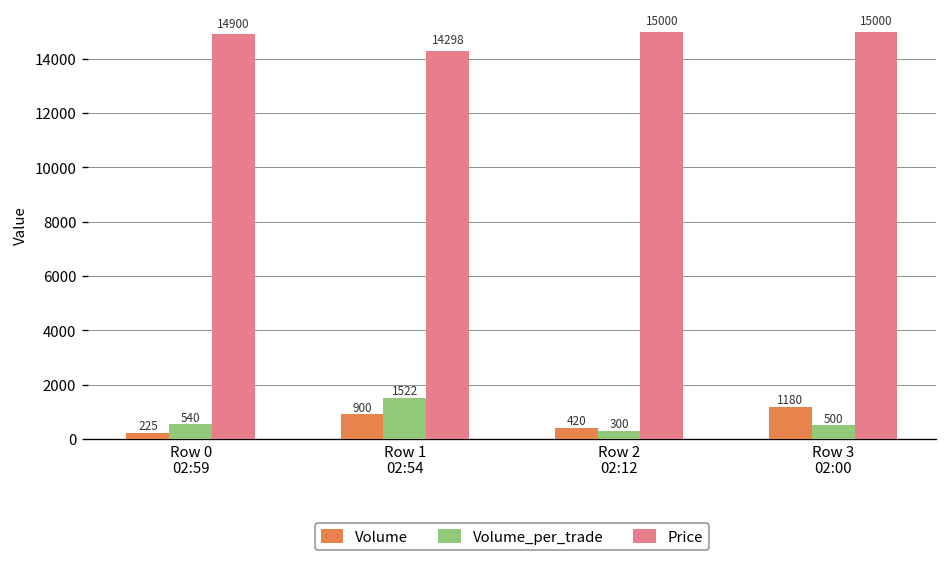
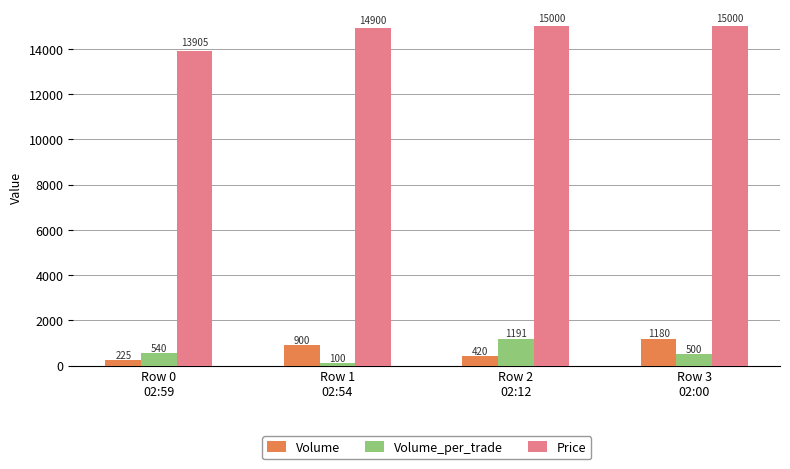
Price, Row 0 02:59: 14900 -> 13905
Volume_per_trade, Row 1 02:54: 1522 -> 100
Price, Row 1 02:54: 14298 -> 14900
Volume_per_trade, Row 2 02:12: 300 -> 1191
